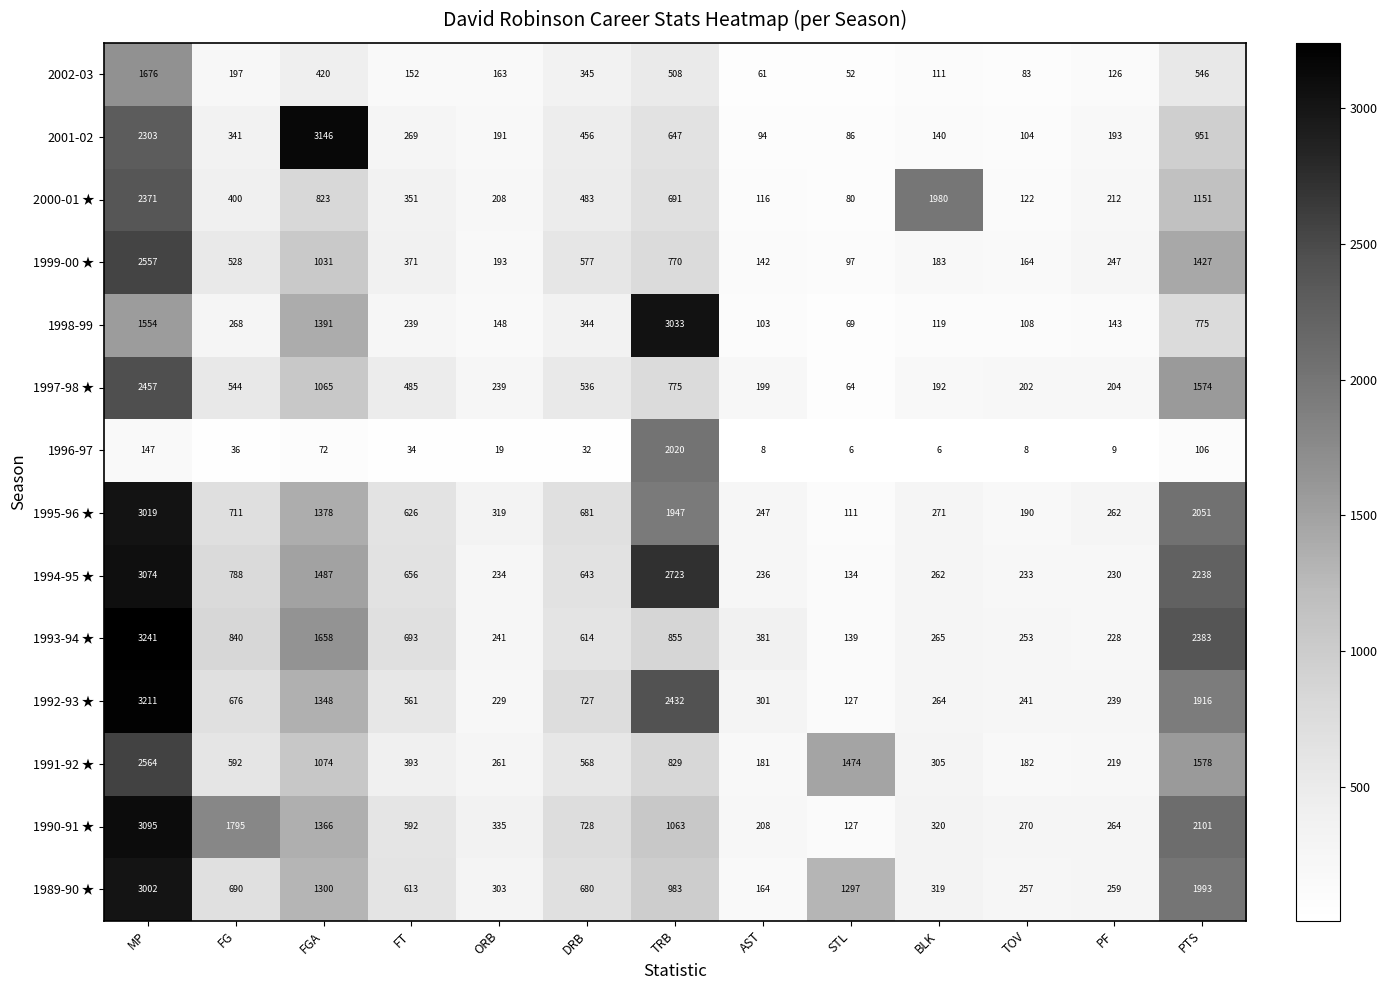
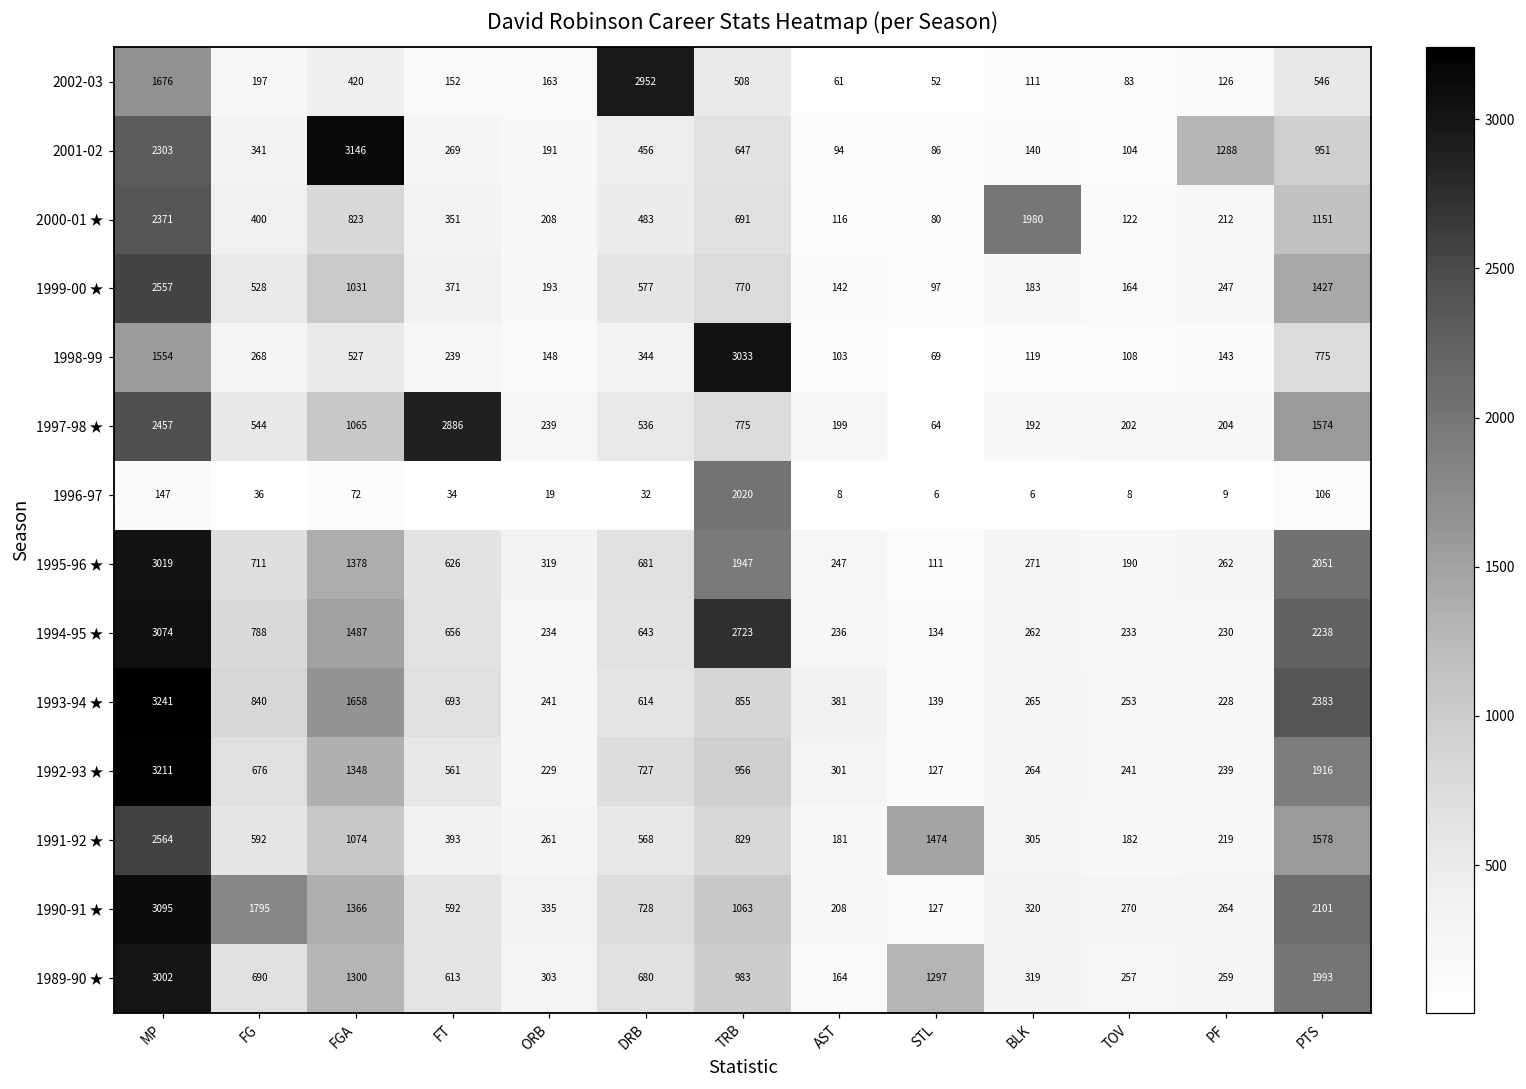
2002-03, DRB: 345 -> 2952
2001-02, PF: 193 -> 1288
1998-99, FGA: 1391 -> 527
1997-98 ★, FT: 485 -> 2886
1992-93 ★, TRB: 2432 -> 956
